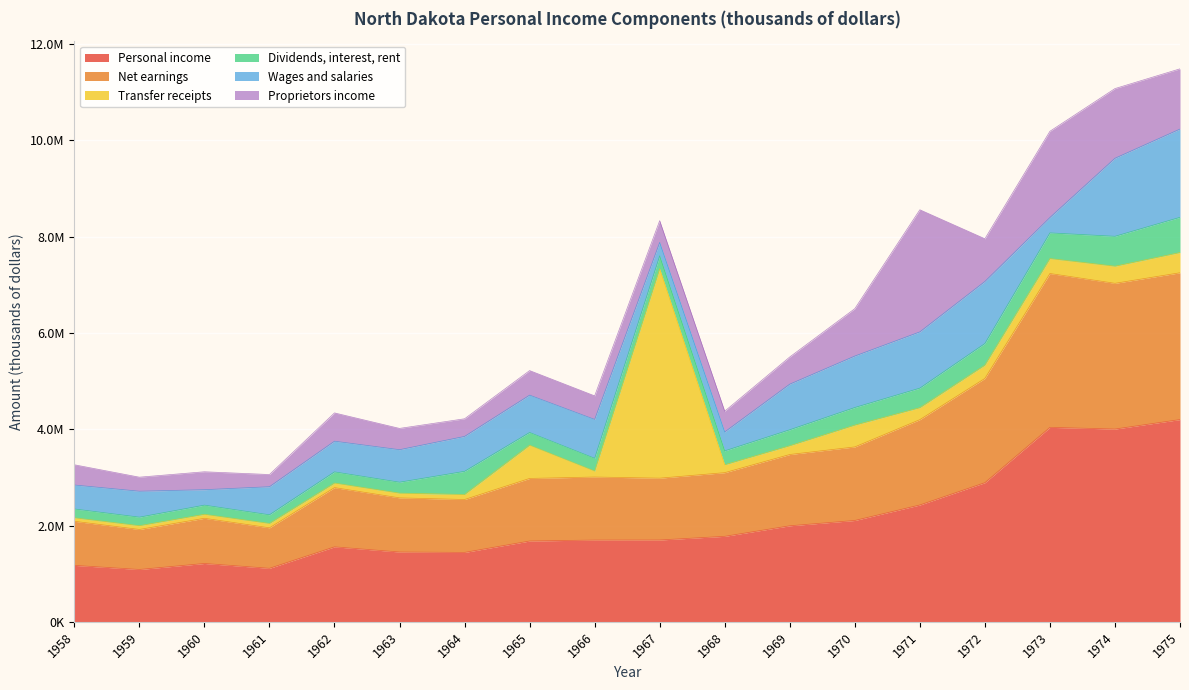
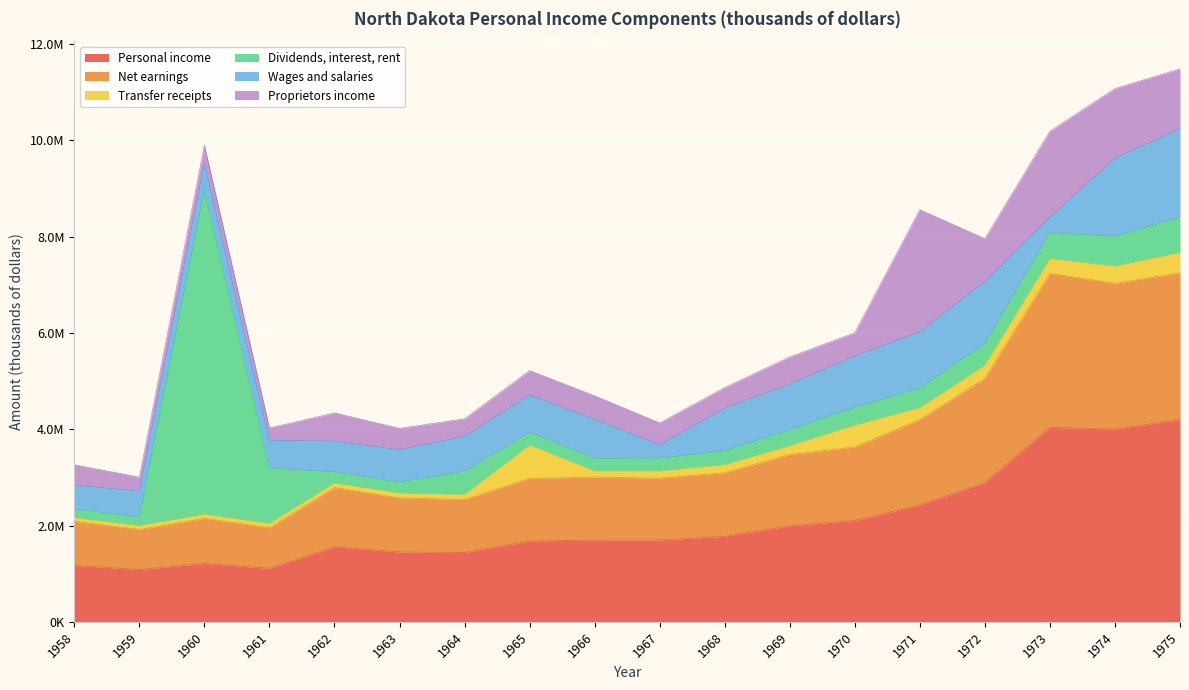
Dividends, interest, rent, 1960: 200000 -> 6700000
Wages and salaries, 1960: 300000 -> 600000
Dividends, interest, rent, 1961: 200000 -> 1100000
Transfer receipts, 1967: 4300000 -> 100000
Wages and salaries, 1968: 400000 -> 900000
Proprietors income, 1970: 1000000 -> 500000
